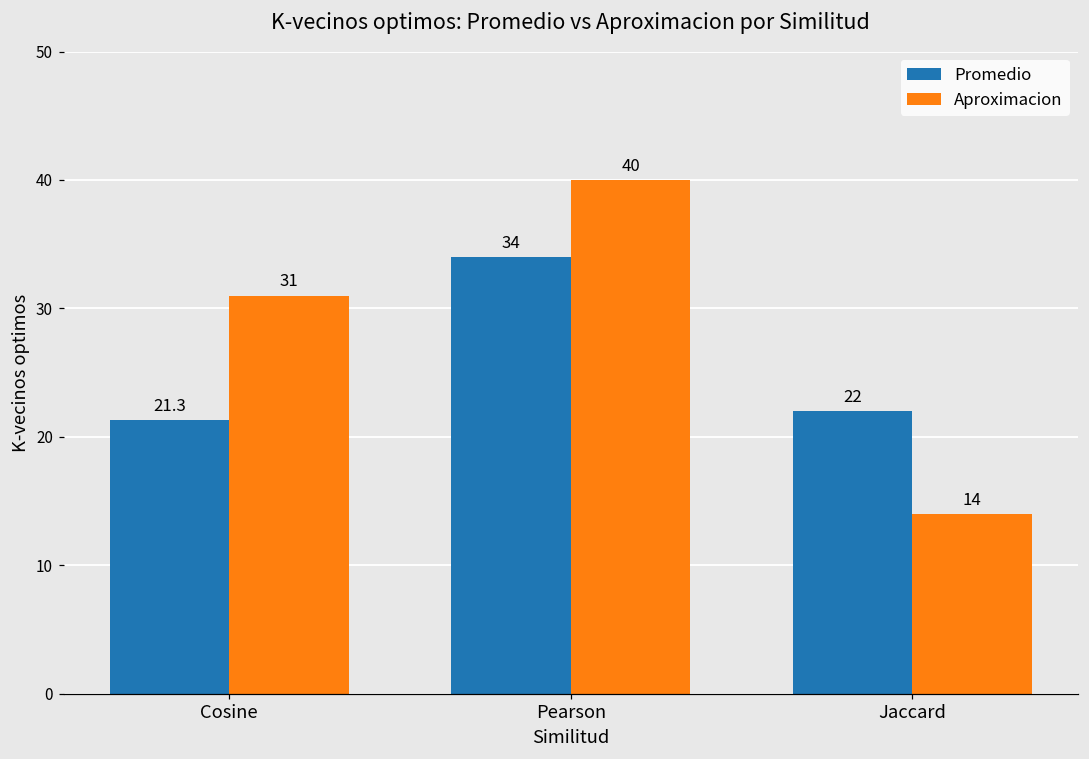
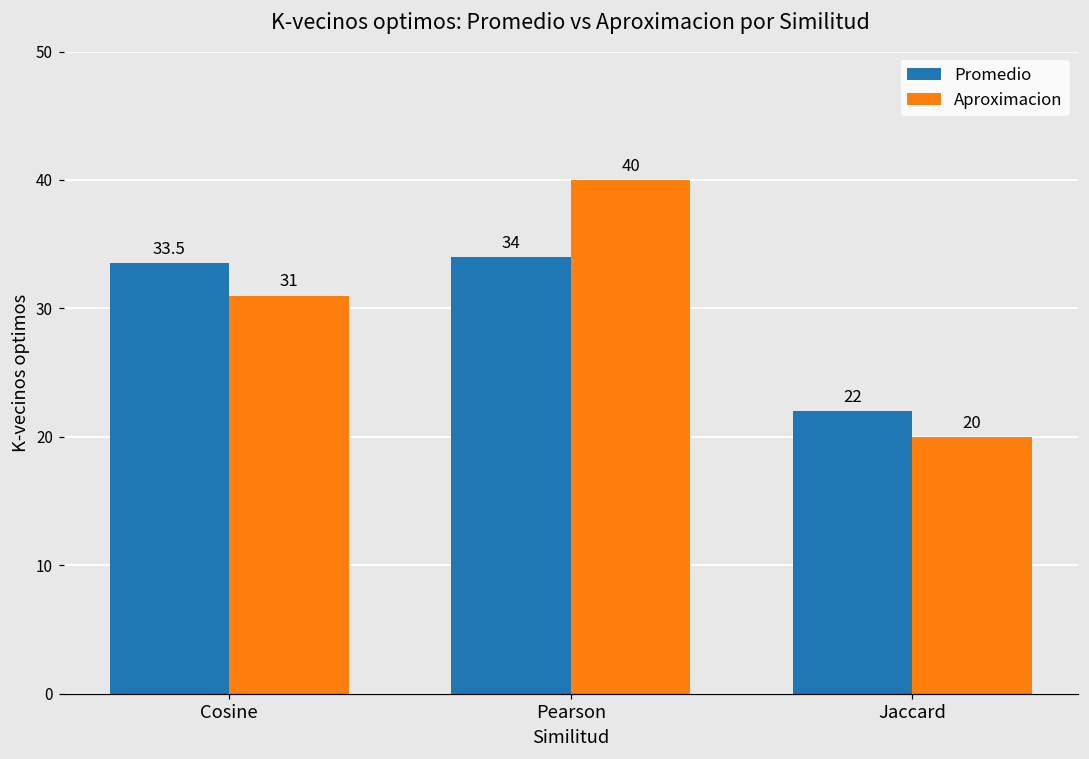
Promedio, Cosine: 21.3 -> 33.5
Aproximacion, Jaccard: 14 -> 20
